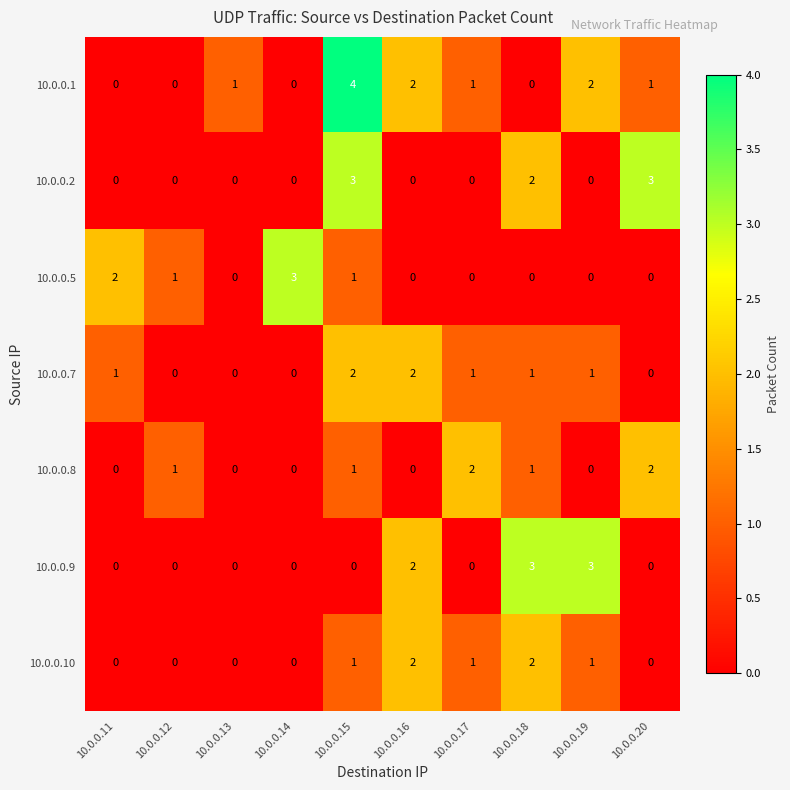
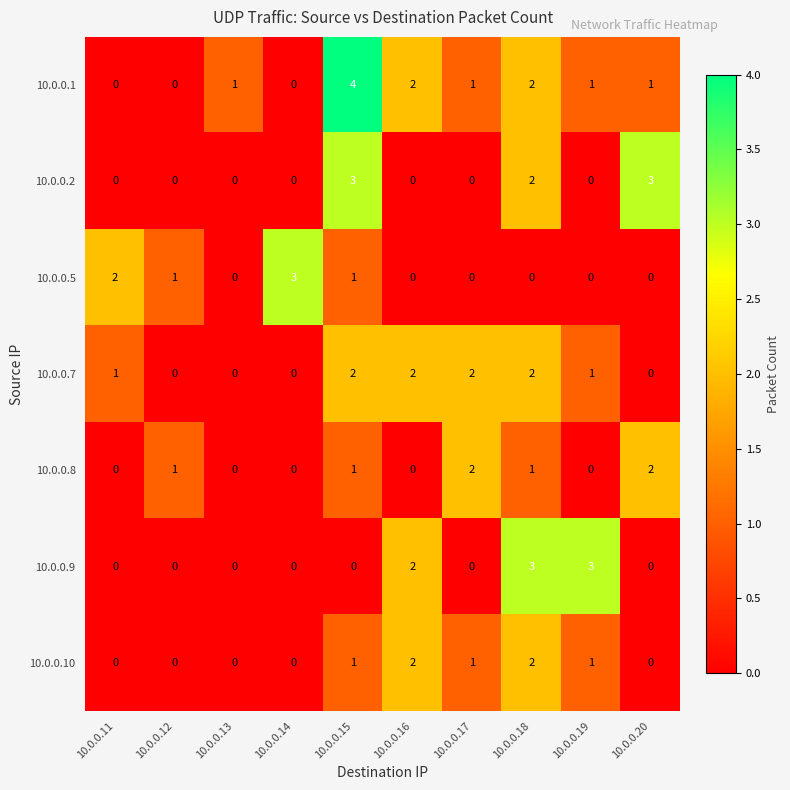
10.0.0.1, 10.0.0.18: 0 -> 2
10.0.0.1, 10.0.0.19: 2 -> 1
10.0.0.7, 10.0.0.17: 1 -> 2
10.0.0.7, 10.0.0.18: 1 -> 2
